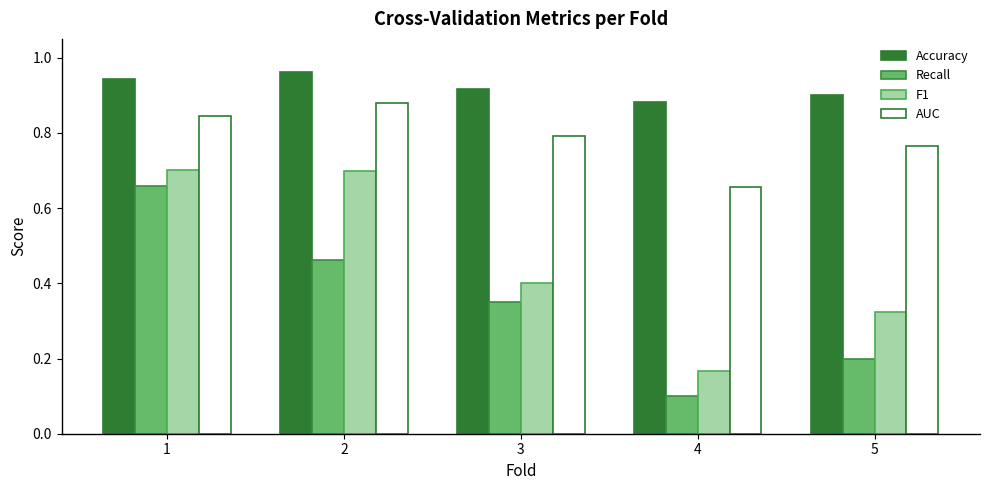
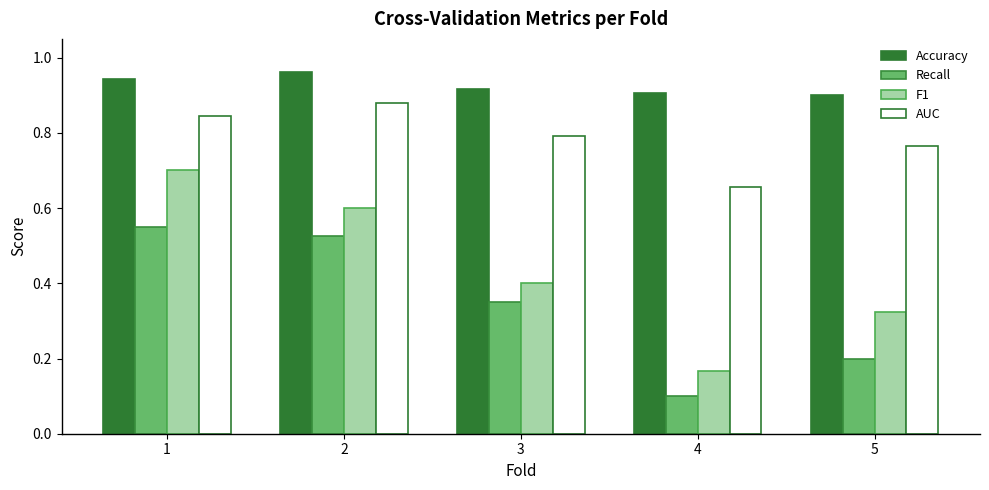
Recall, 1: 0.66 -> 0.55
Recall, 2: 0.46 -> 0.53
F1, 2: 0.7 -> 0.6
Accuracy, 4: 0.88 -> 0.91
